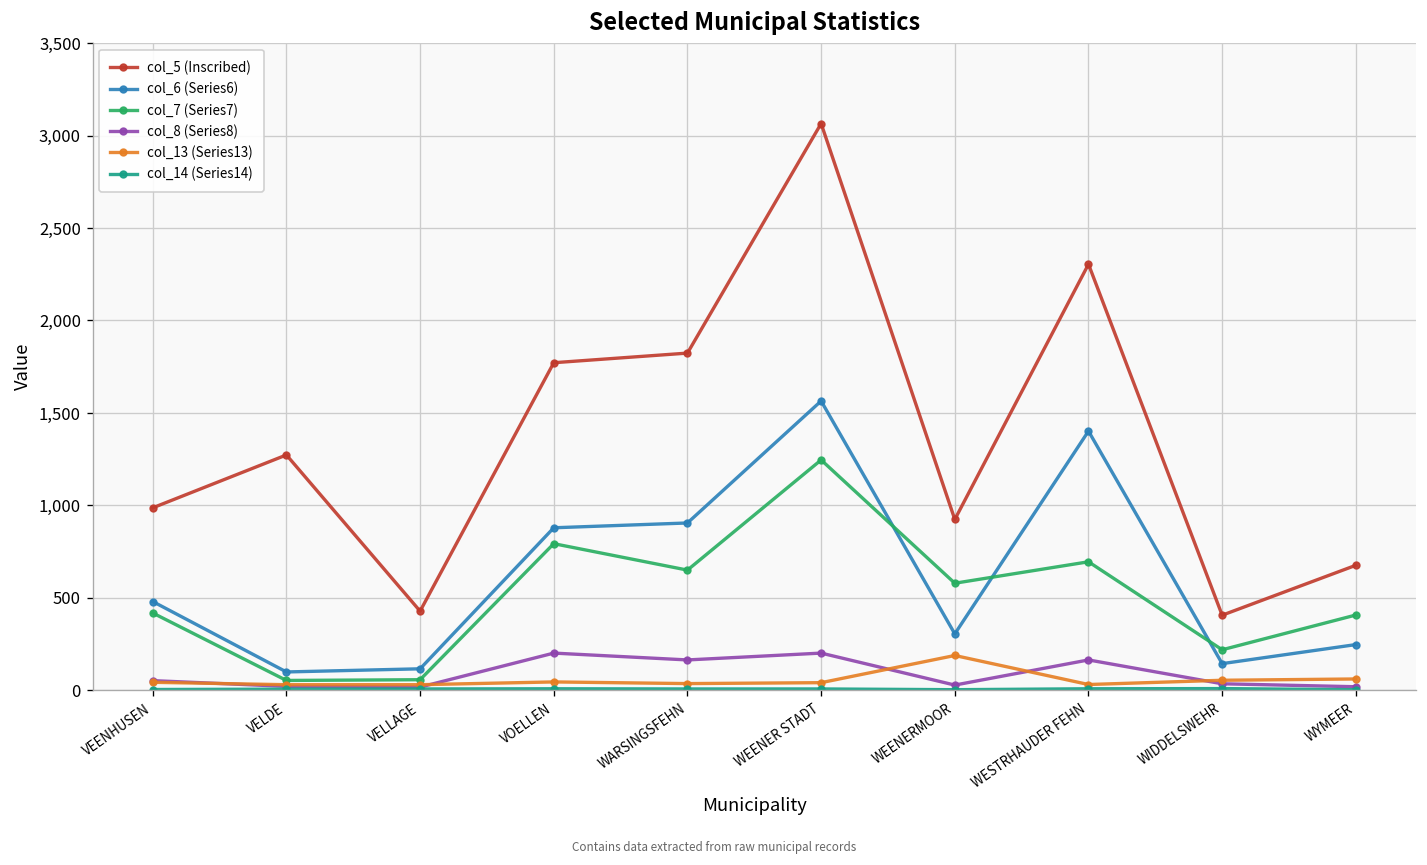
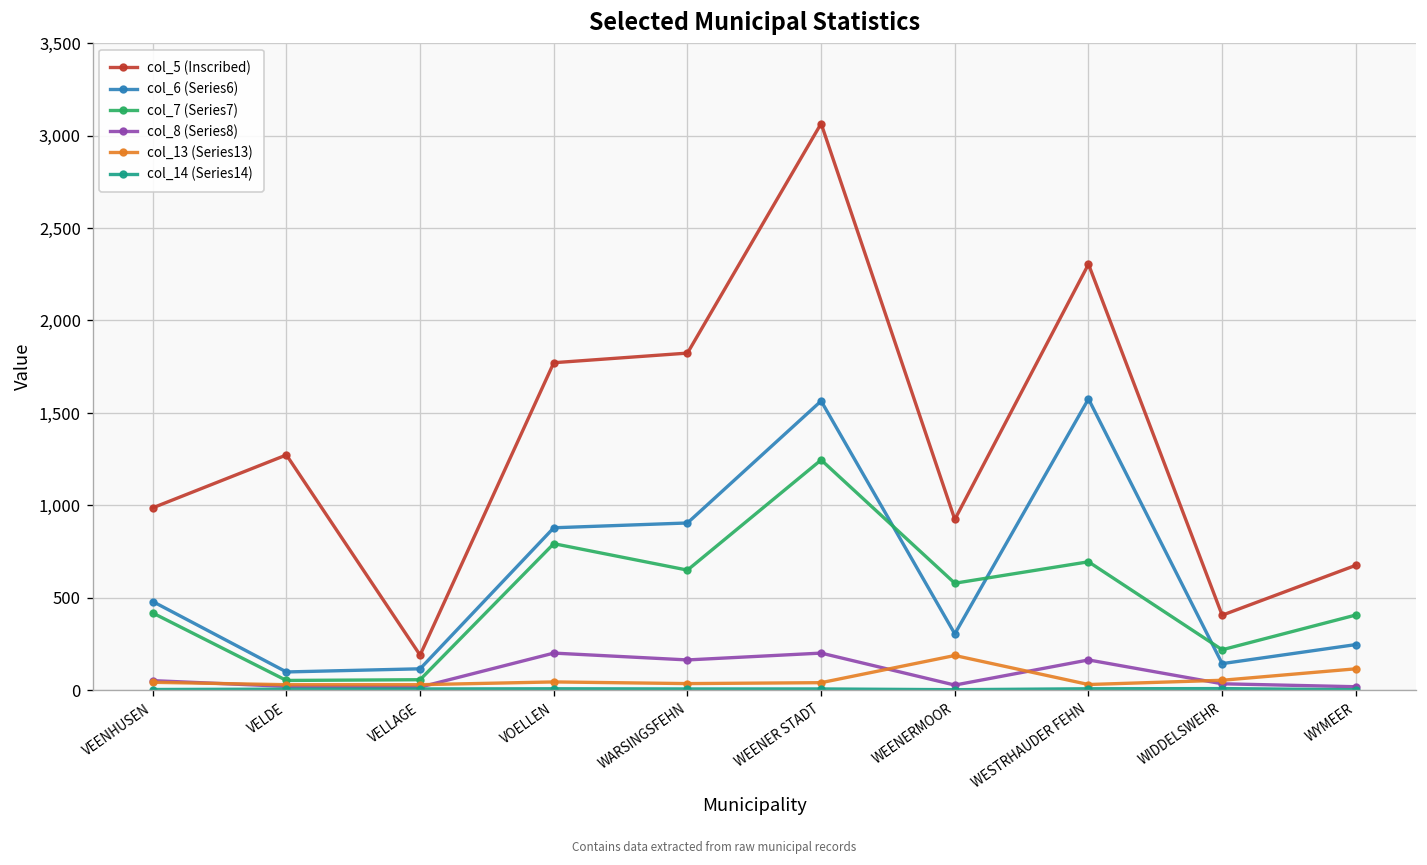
col_5 (Inscribed), VELLAGE: 430 -> 190
col_6 (Series6), WESTRHAUDER FEHN: 1,400 -> 1,580
col_13 (Series13), WYMEER: 60 -> 120
